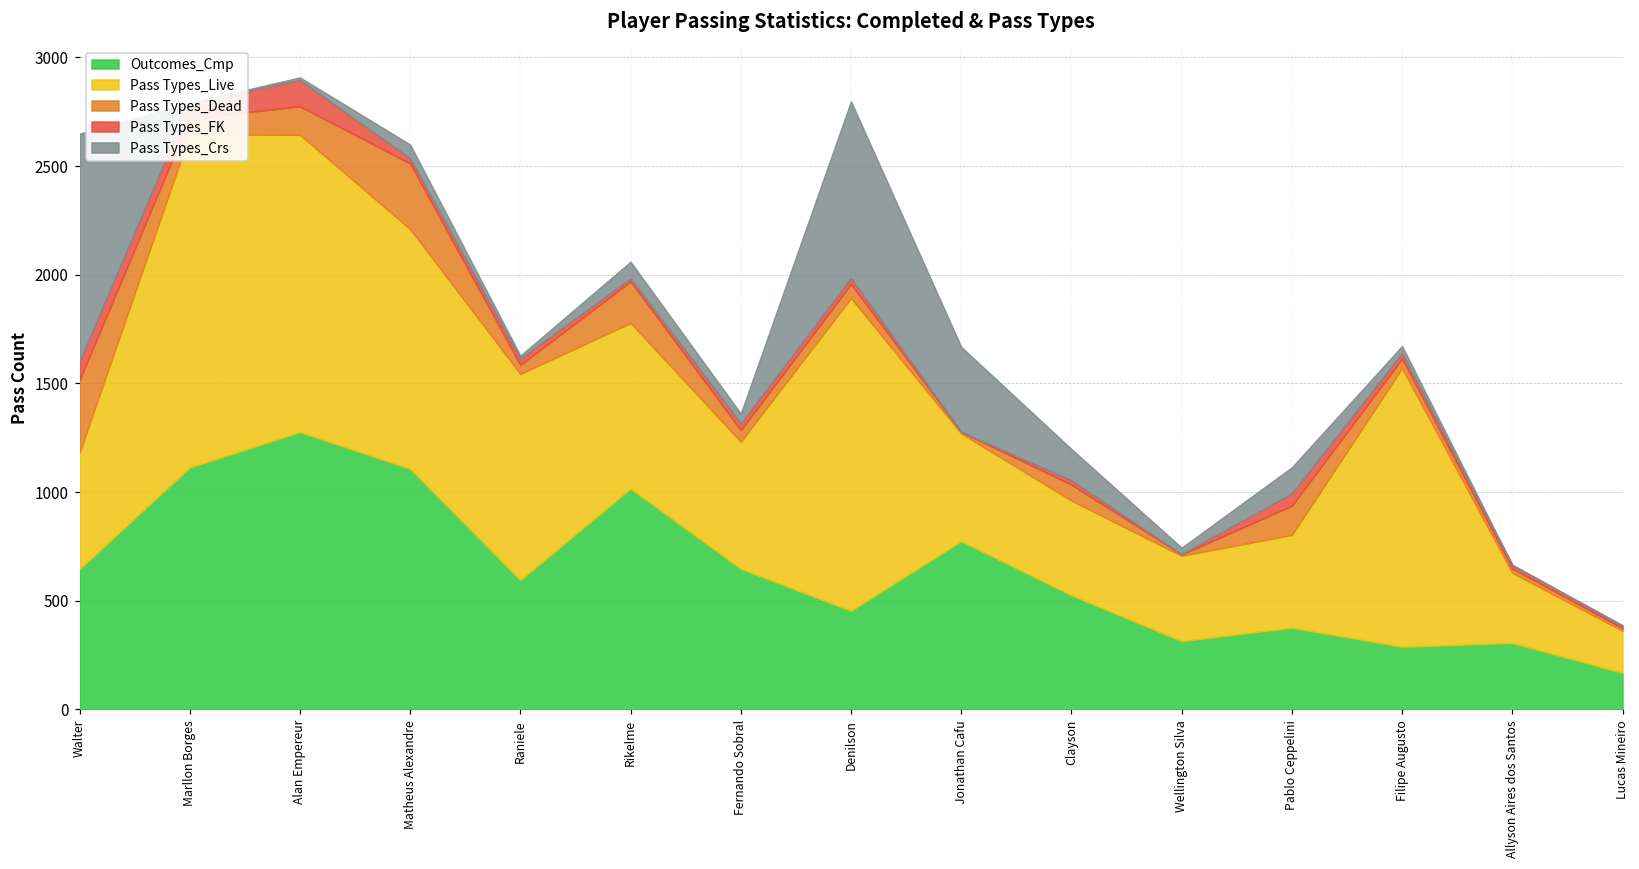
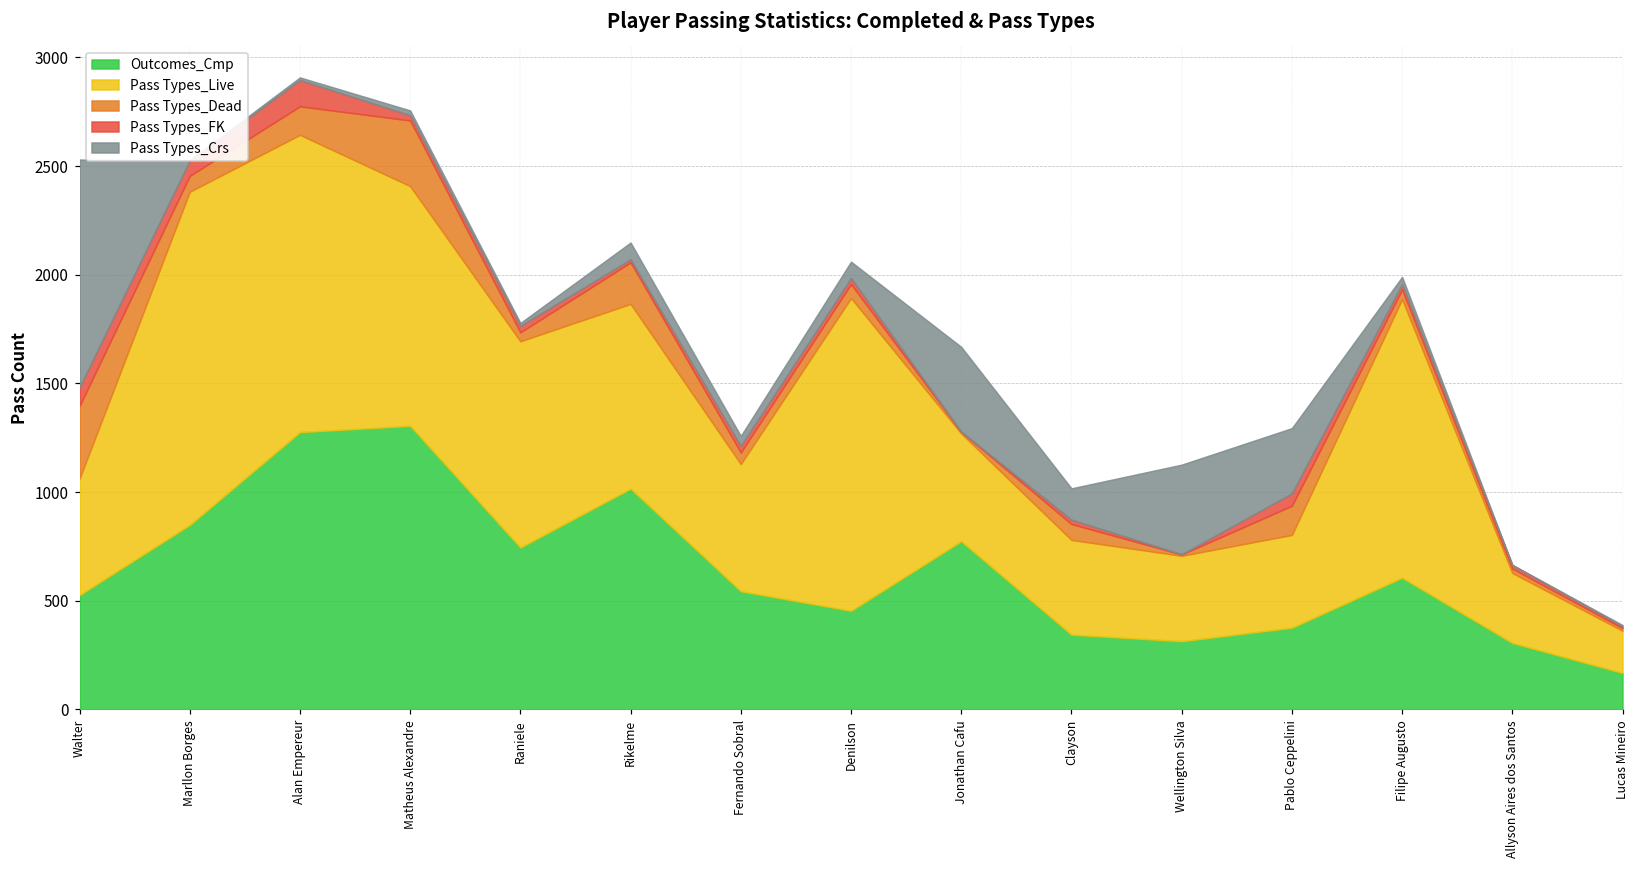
Outcomes_Cmp, Walter: 650 -> 530
Outcomes_Cmp, Marllon Borges: 1110 -> 850
Outcomes_Cmp, Matheus Alexandre: 1110 -> 1310
Pass Types_Crs, Matheus Alexandre: 60 -> 20
Outcomes_Cmp, Raniele: 600 -> 750
Pass Types_Live, Rikelme: 760 -> 850
Outcomes_Cmp, Fernando Sobral: 650 -> 540
Pass Types_Crs, Denilson: 810 -> 80
Outcomes_Cmp, Clayson: 530 -> 340
Pass Types_Crs, Wellington Silva: 30 -> 410
Pass Types_Crs, Pablo Ceppelini: 120 -> 300
Outcomes_Cmp, Filipe Augusto: 290 -> 610
